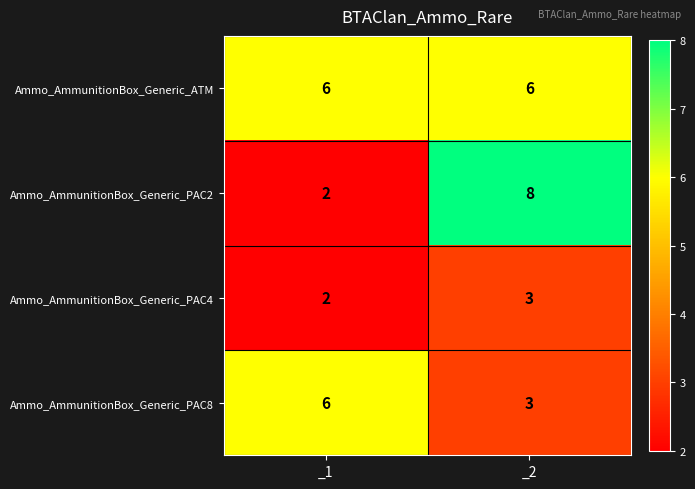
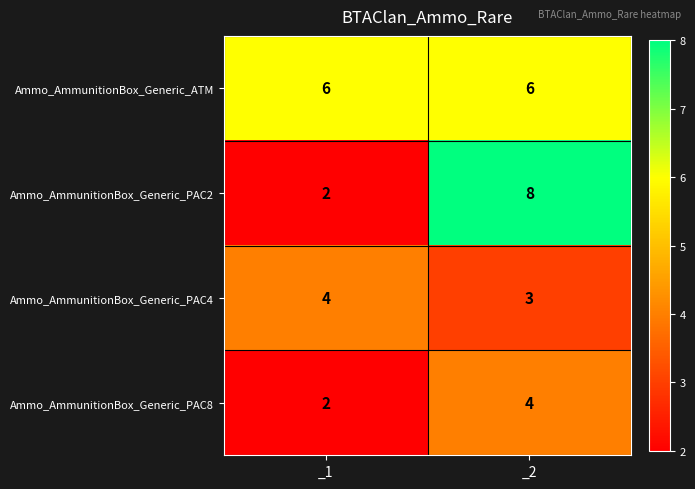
Ammo_AmmunitionBox_Generic_PAC4, _1: 2 -> 4
Ammo_AmmunitionBox_Generic_PAC8, _1: 6 -> 2
Ammo_AmmunitionBox_Generic_PAC8, _2: 3 -> 4
